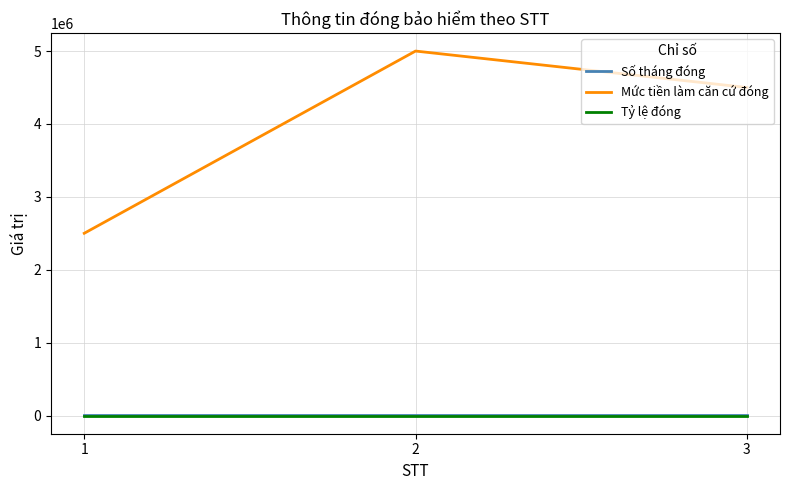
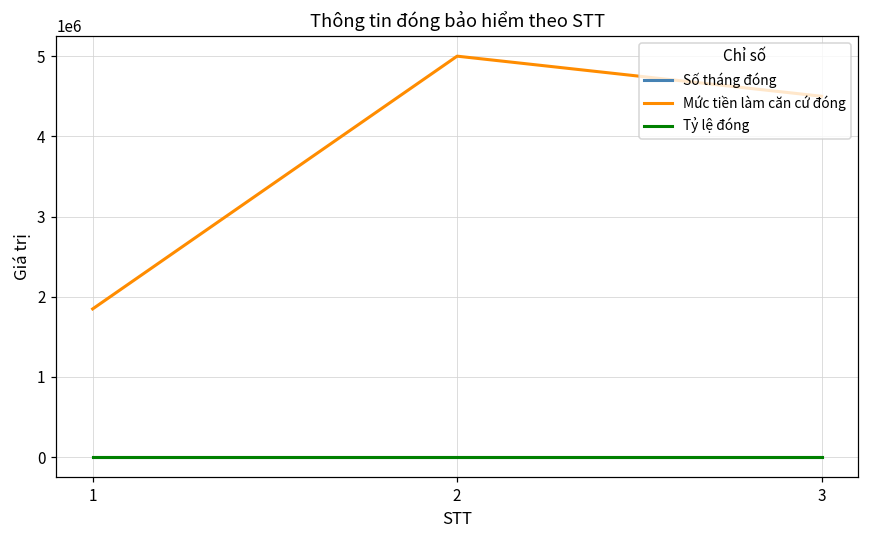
Mức tiền làm căn cứ đóng, 1: 2500000 -> 1800000
